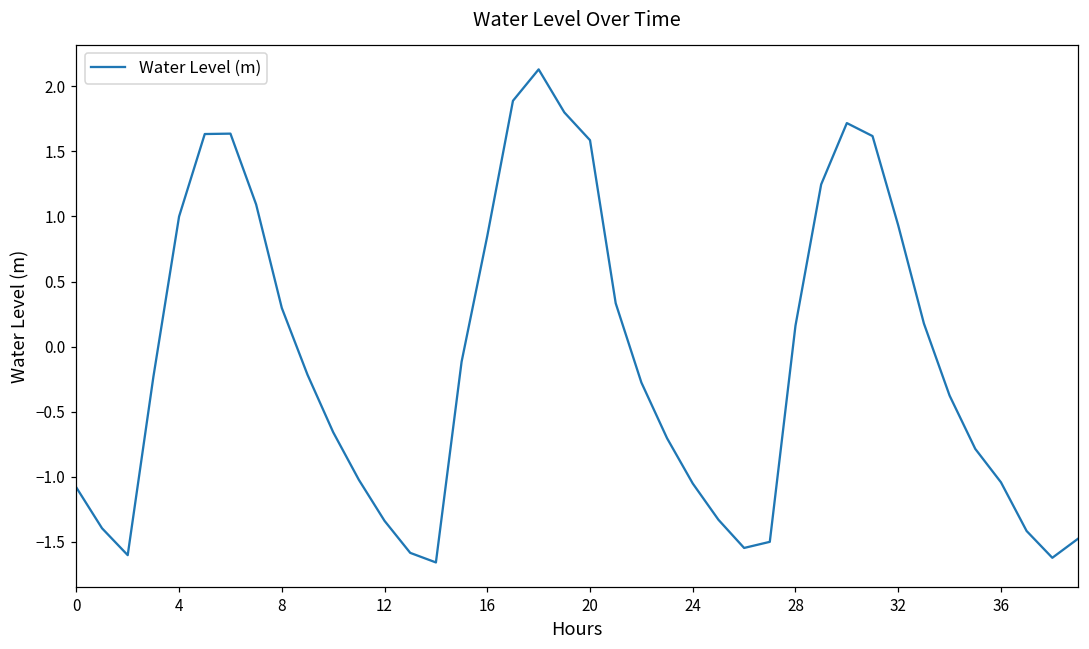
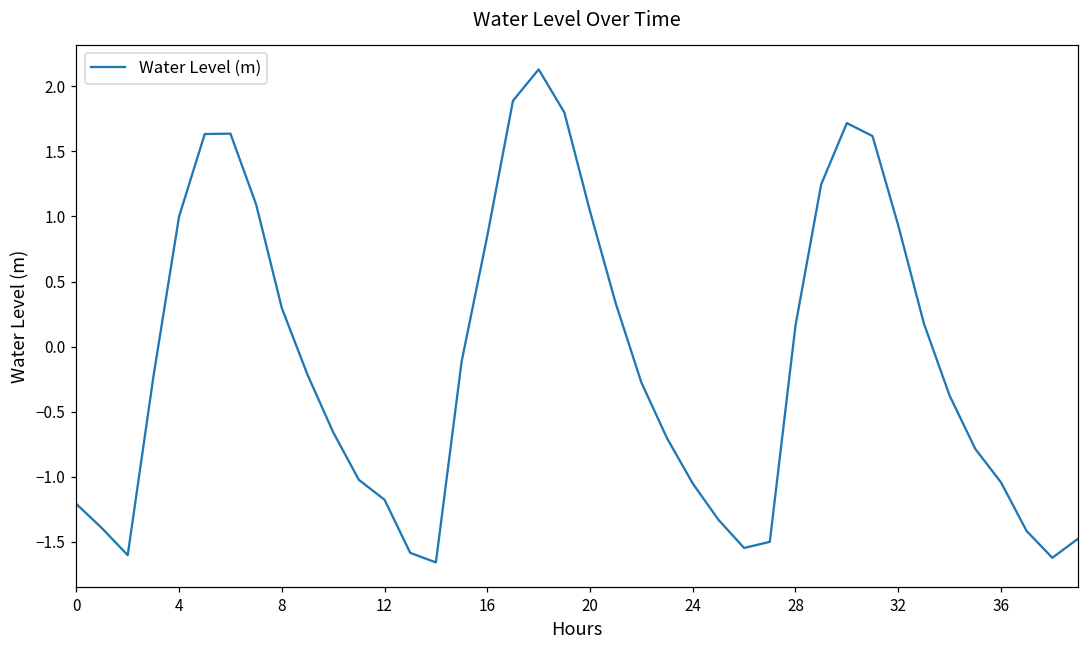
0: -1.08 -> -1.21
12: -1.34 -> -1.18
20: 1.59 -> 1.04
